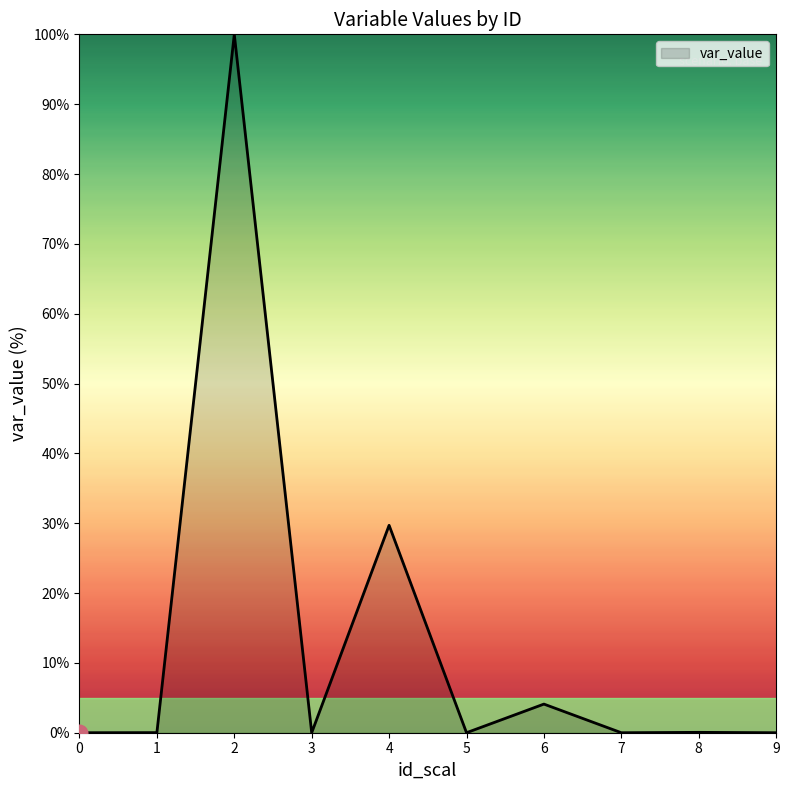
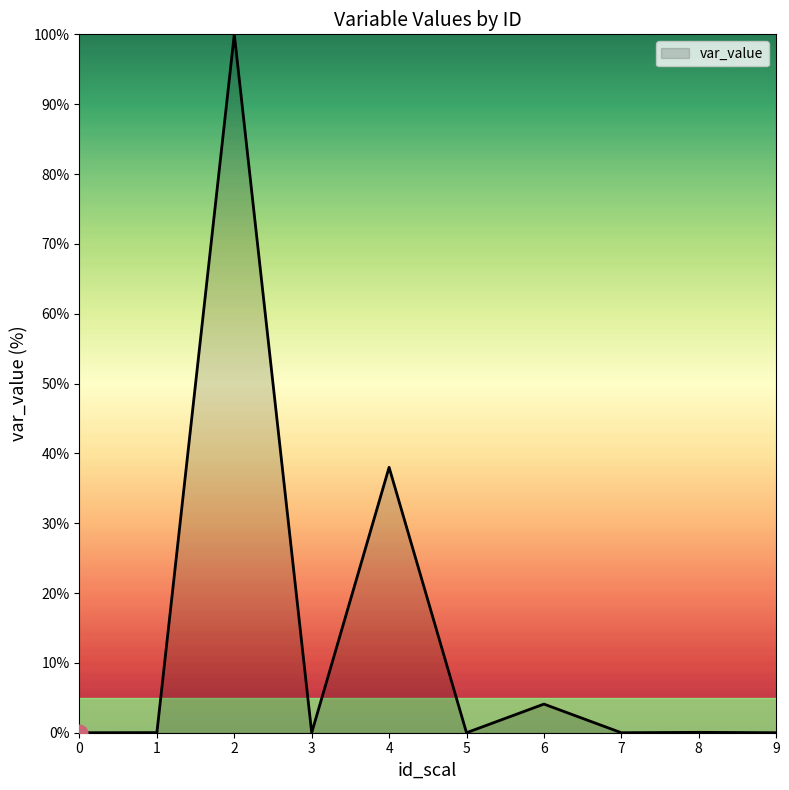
var_value, 4: 30% -> 38%
